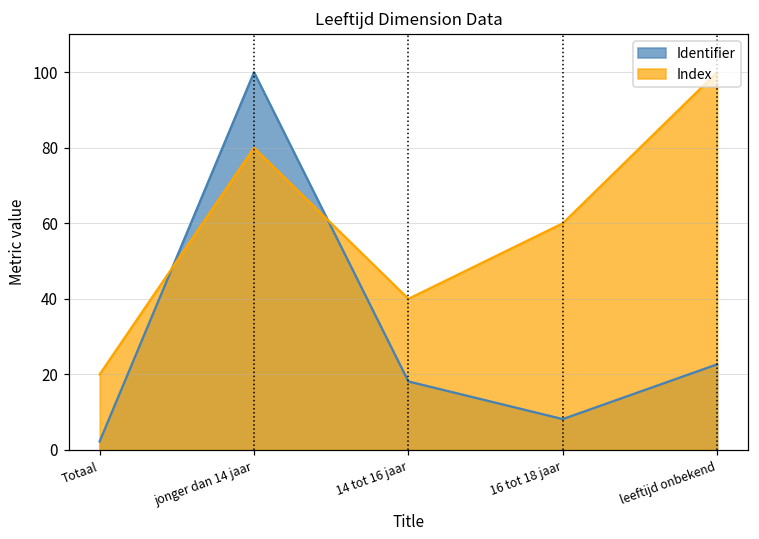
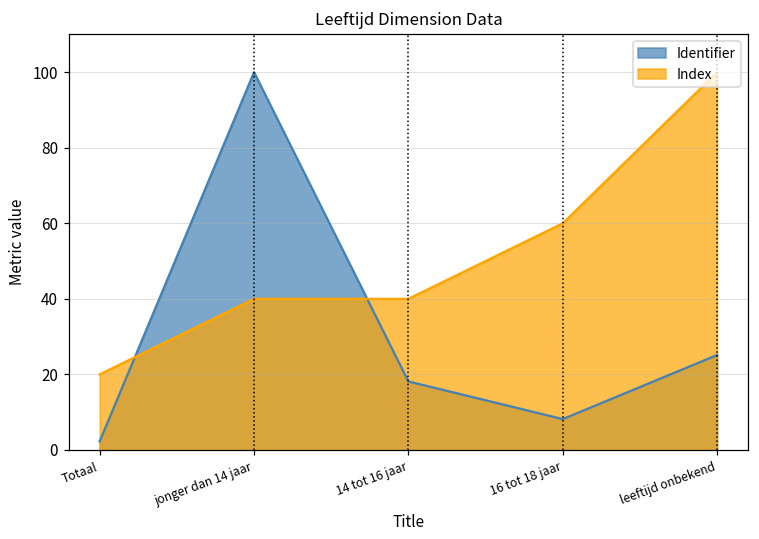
Index, jonger dan 14 jaar: 80 -> 40
Identifier, leeftijd onbekend: 23 -> 25
